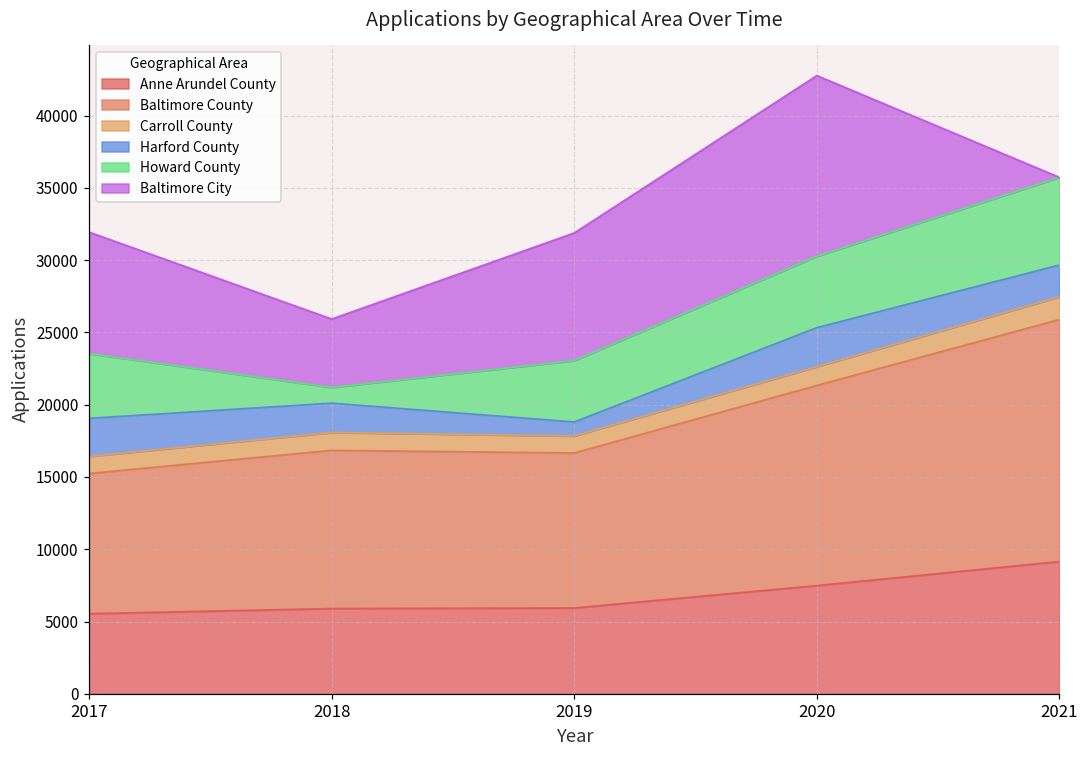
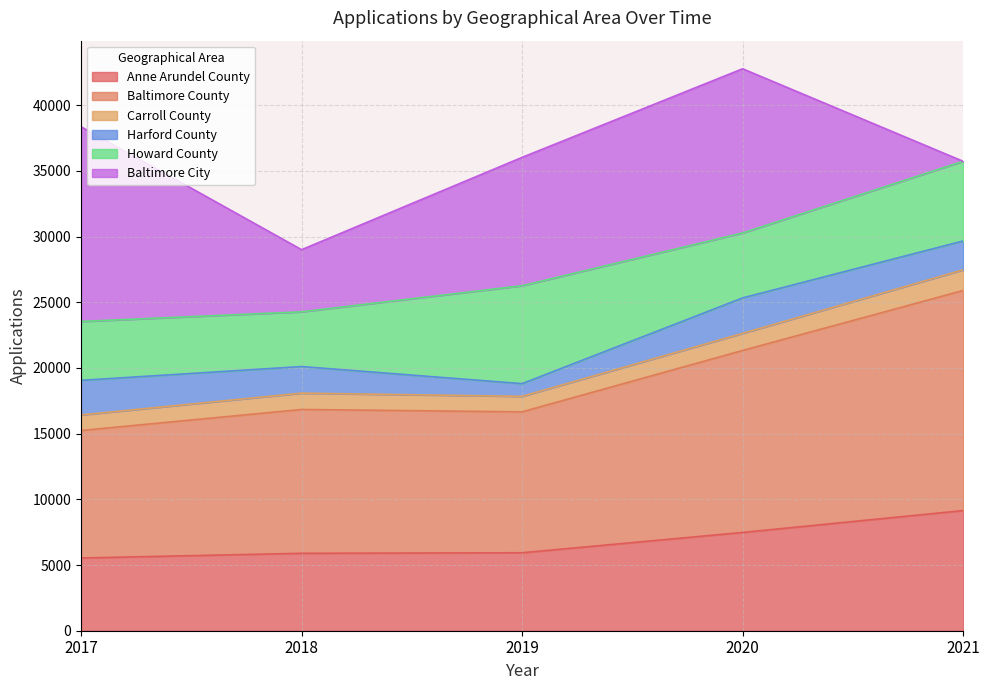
Baltimore City, 2017: 8400 -> 14800
Howard County, 2018: 1100 -> 4200
Howard County, 2019: 4300 -> 7500
Baltimore City, 2019: 8800 -> 9800
